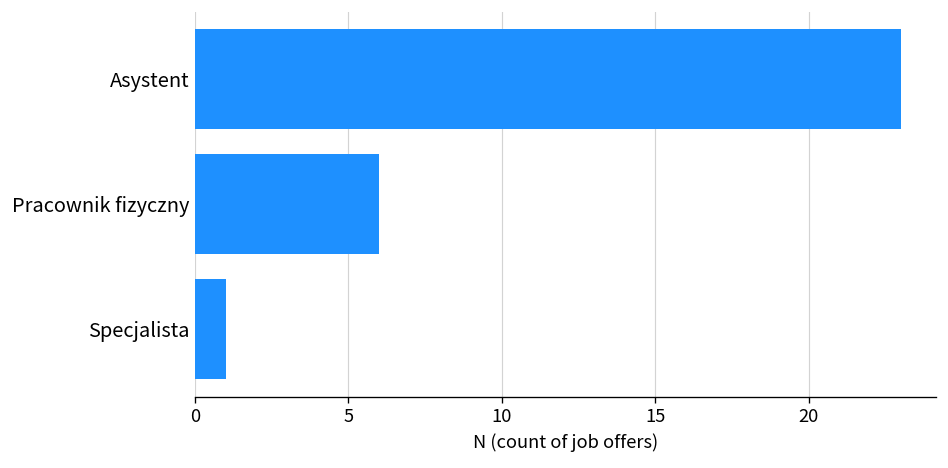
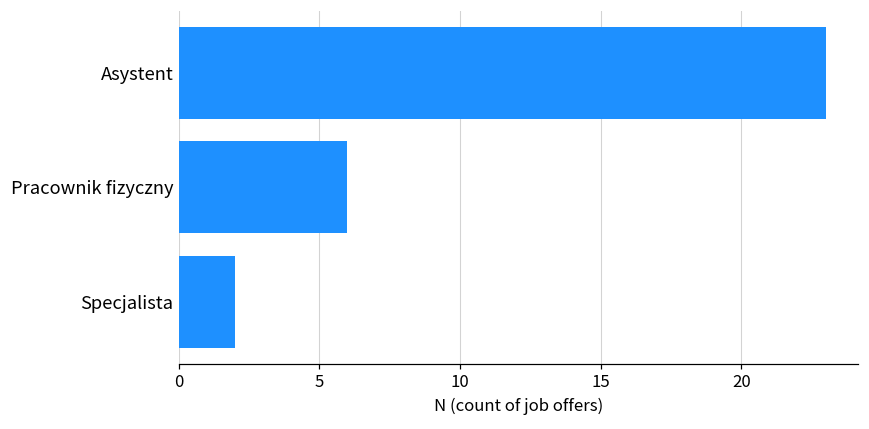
Specjalista: 1 -> 2
